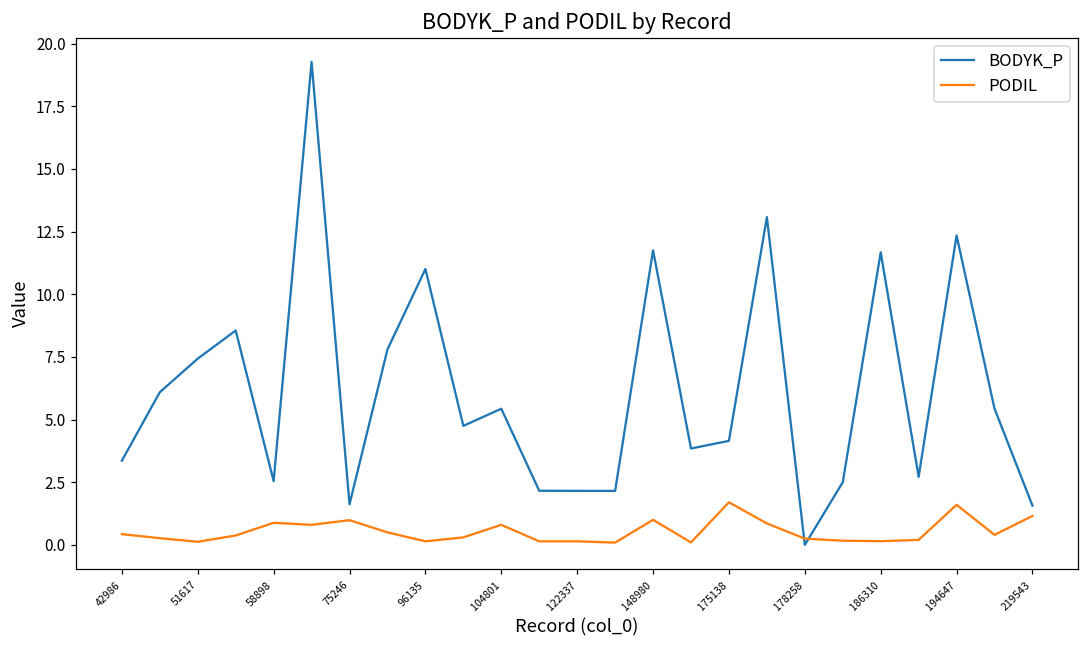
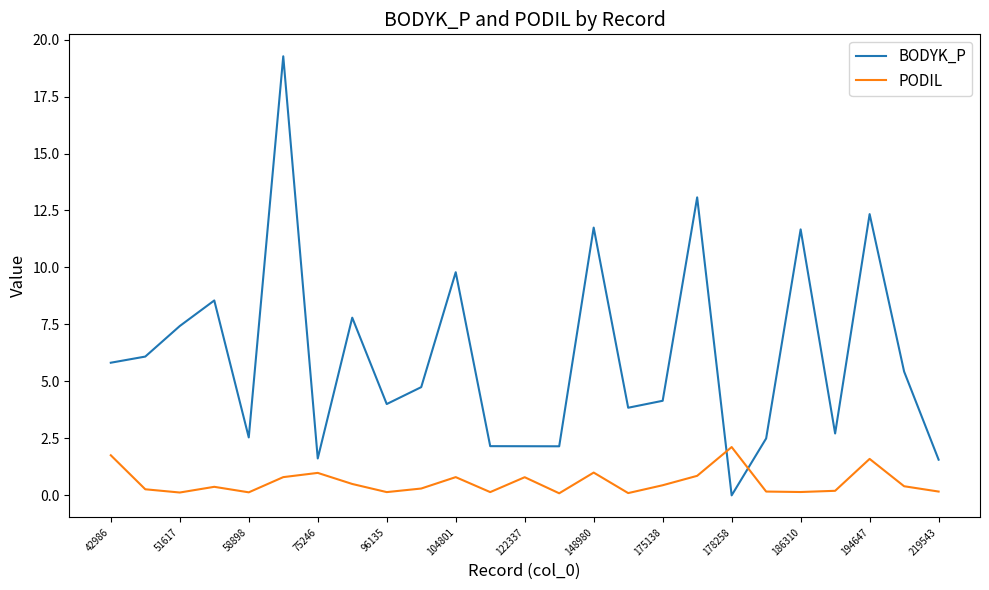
BODYK_P, 42986: 3.4 -> 5.8
PODIL, 42986: 0.4 -> 1.8
PODIL, 58898: 0.9 -> 0.1
BODYK_P, 96135: 11.0 -> 4.0
BODYK_P, 104801: 5.4 -> 9.8
PODIL, 122337: 0.1 -> 0.8
PODIL, 175138: 1.7 -> 0.4
PODIL, 178258: 0.3 -> 2.1
PODIL, 219543: 1.2 -> 0.2
